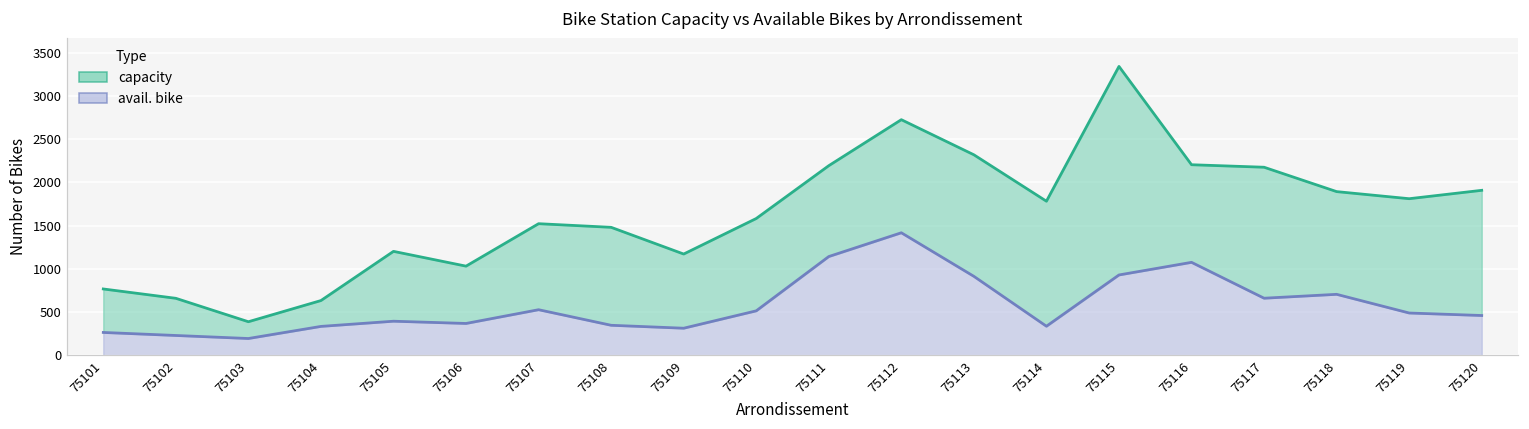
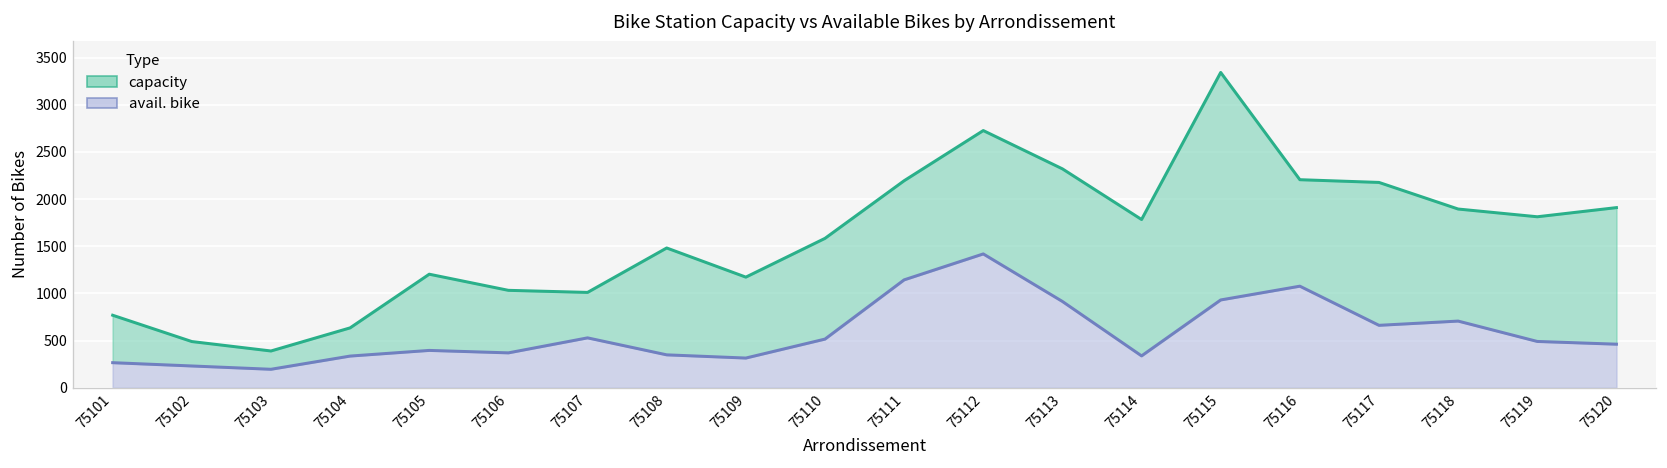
capacity, 75102: 700 -> 500
capacity, 75107: 1500 -> 1000
